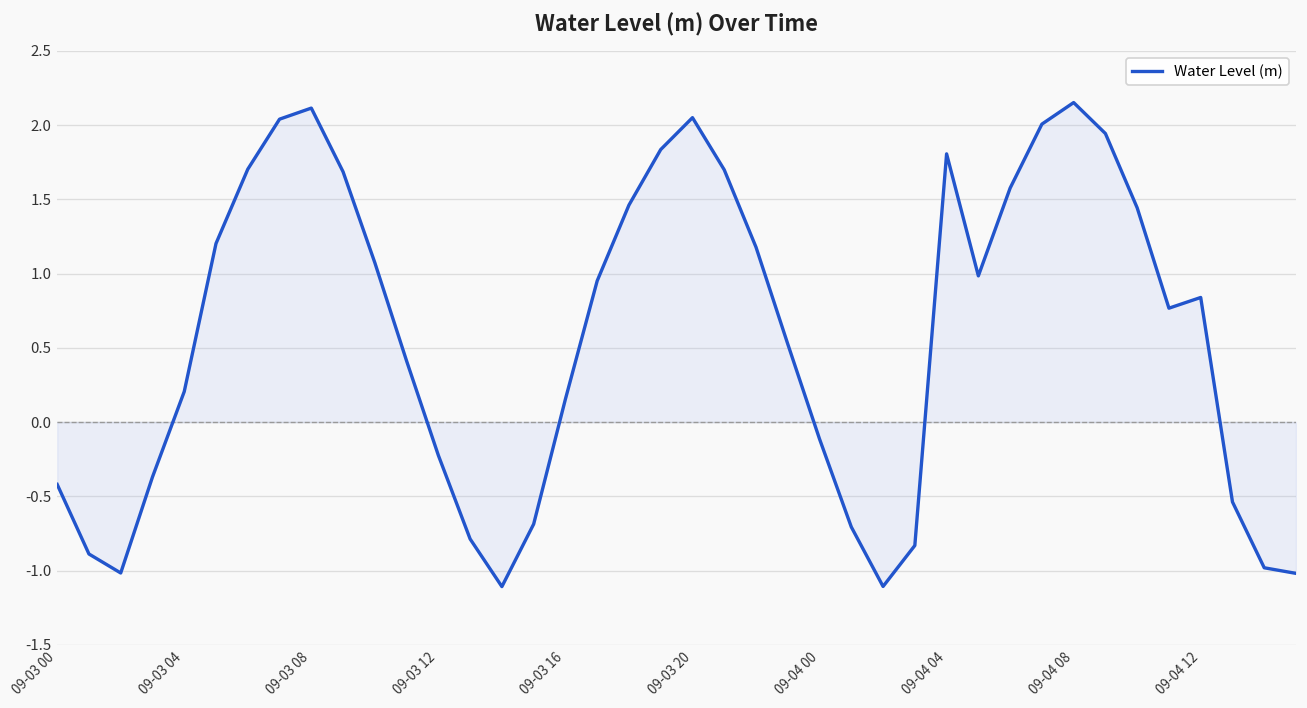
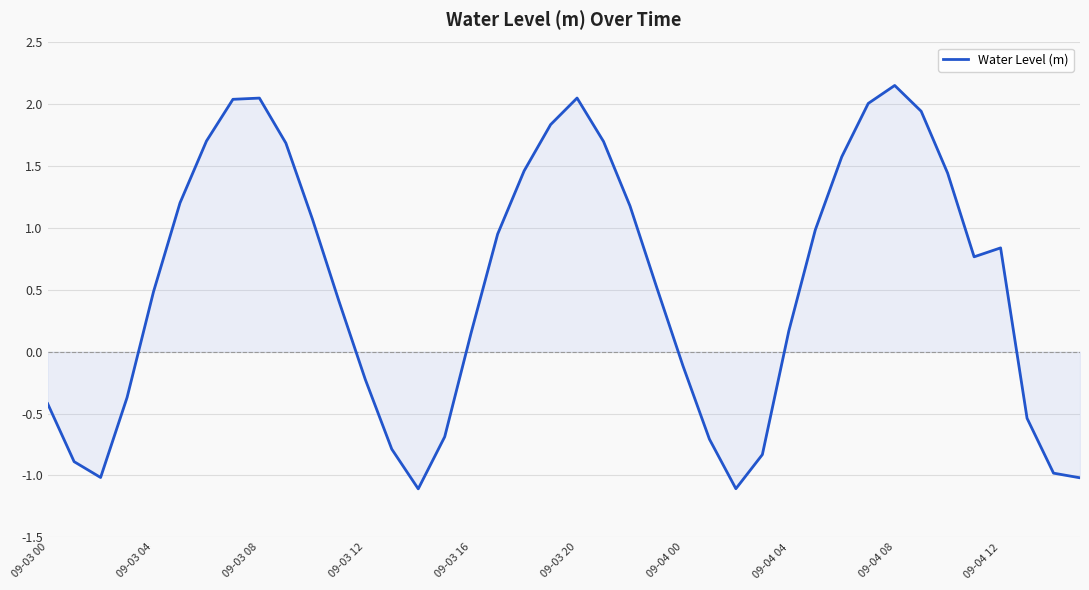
Water Level (m), 09-03 04: 0.21 -> 0.49
Water Level (m), 09-03 08: 2.12 -> 2.05
Water Level (m), 09-04 04: 1.81 -> 0.17
